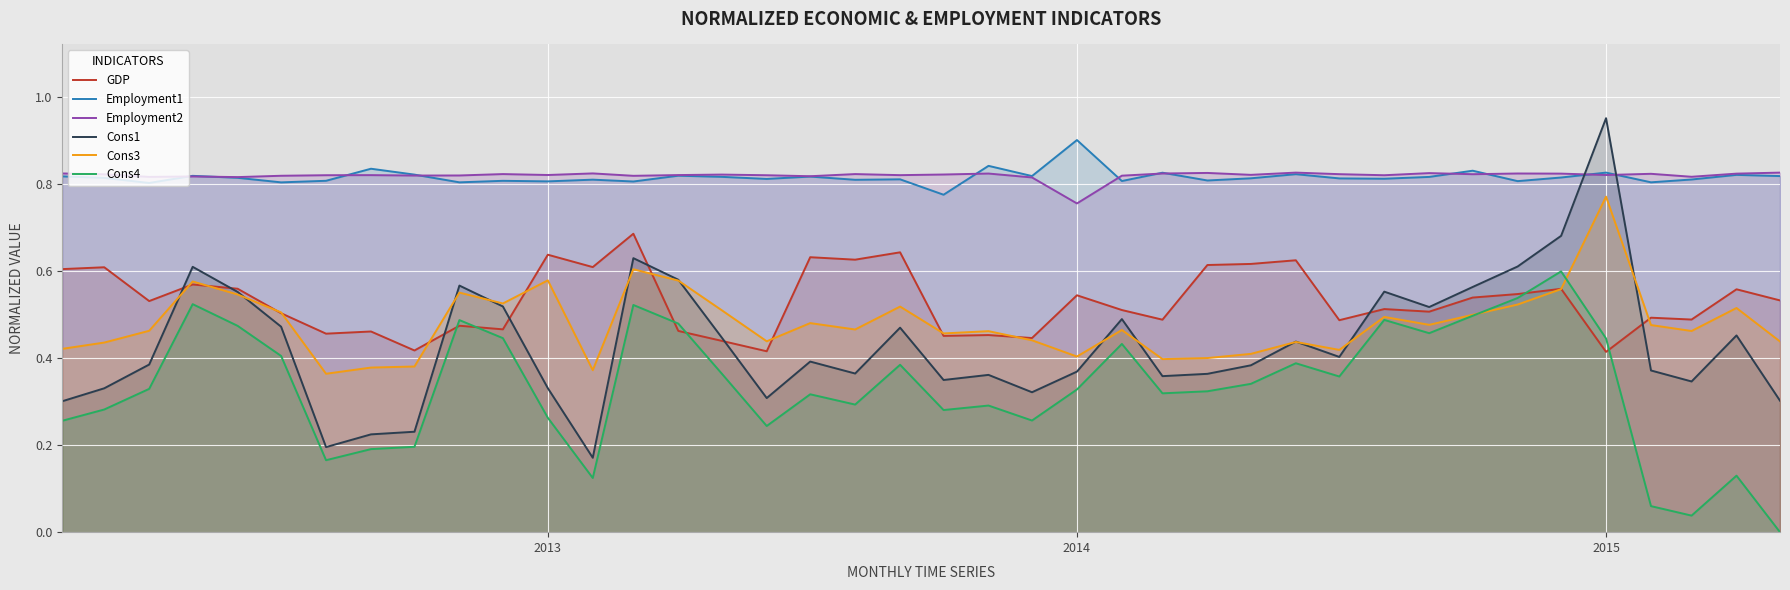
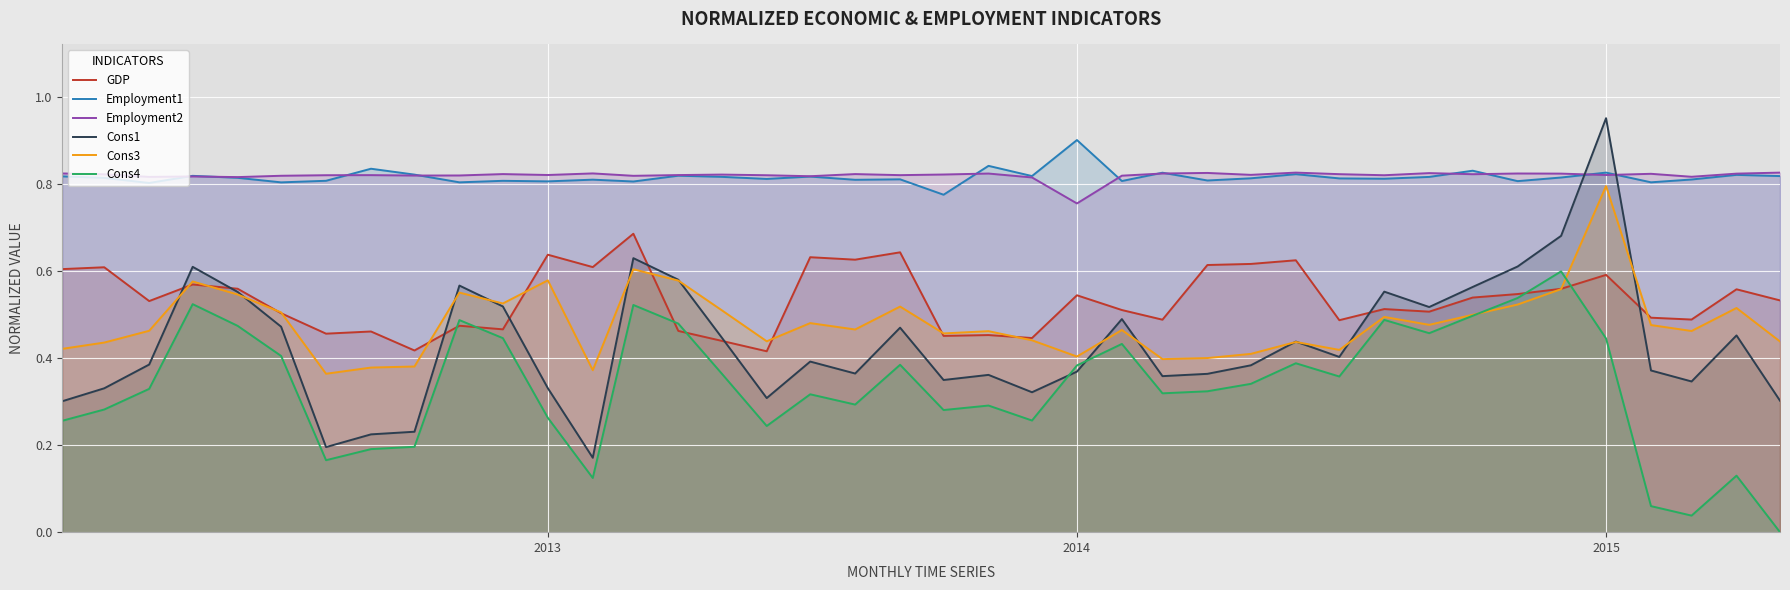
Cons4, 2014: 0.33 -> 0.38
GDP, 2015: 0.41 -> 0.59
Cons3, 2015: 0.77 -> 0.79
